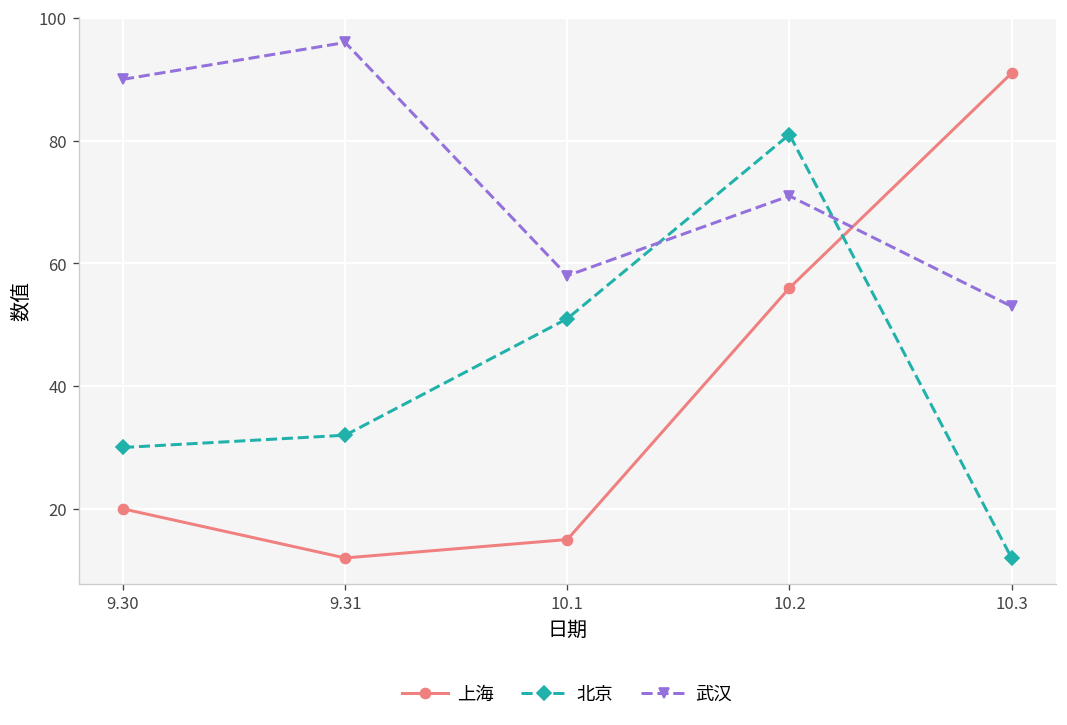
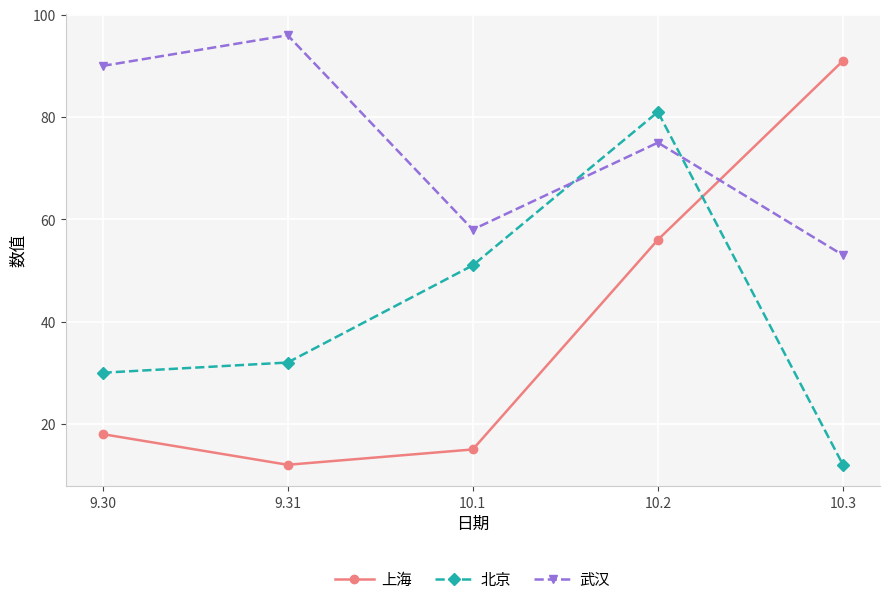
上海, 9.30: 20 -> 18
武汉, 10.2: 71 -> 75
